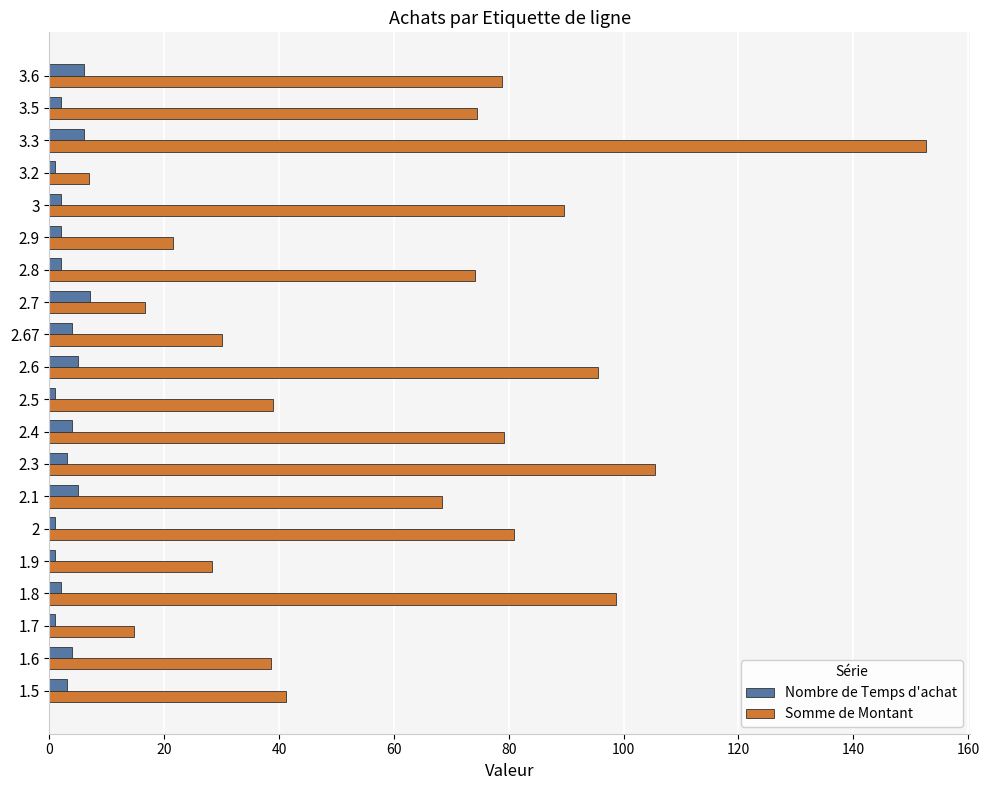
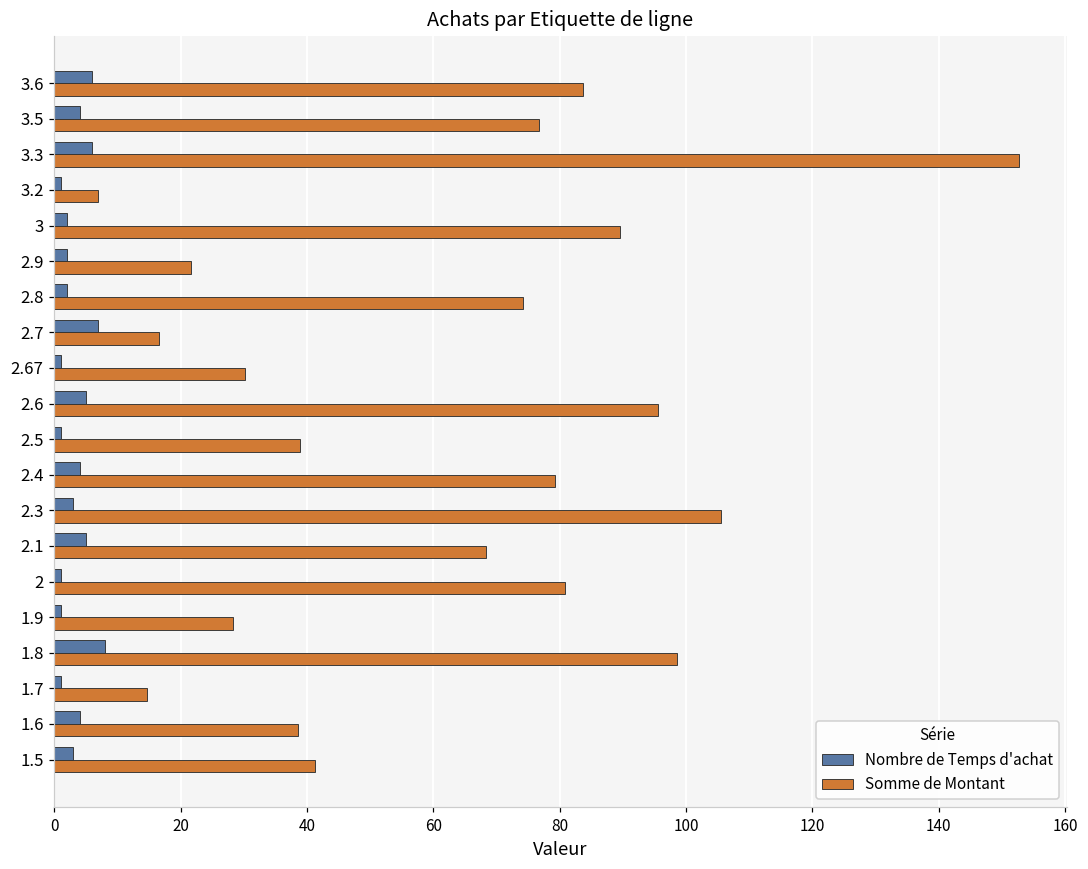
Somme de Montant, 3.6: 79 -> 84
Nombre de Temps d'achat, 3.5: 2 -> 4
Somme de Montant, 3.5: 74 -> 77
Nombre de Temps d'achat, 2.67: 4 -> 1
Nombre de Temps d'achat, 1.8: 2 -> 8
